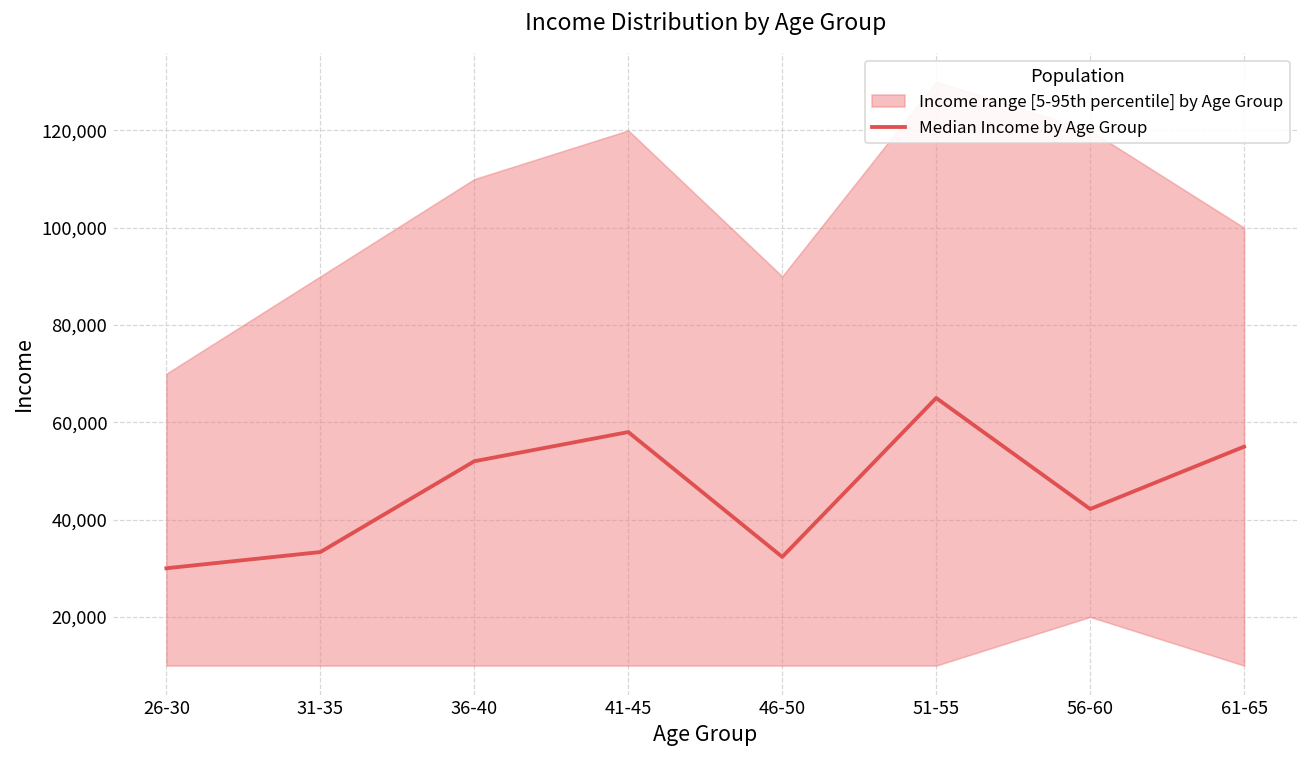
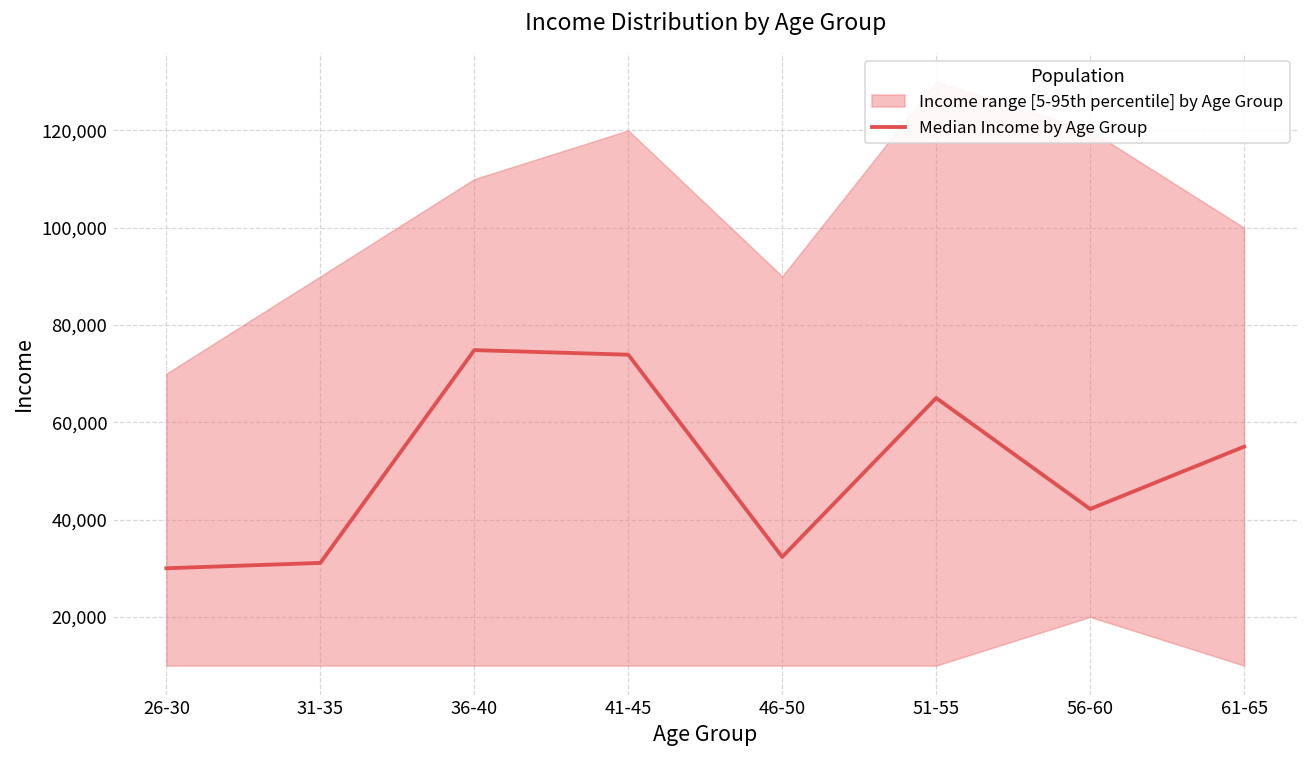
Median Income by Age Group, 31-35: 33,000 -> 31,000
Median Income by Age Group, 36-40: 52,000 -> 75,000
Median Income by Age Group, 41-45: 58,000 -> 74,000
